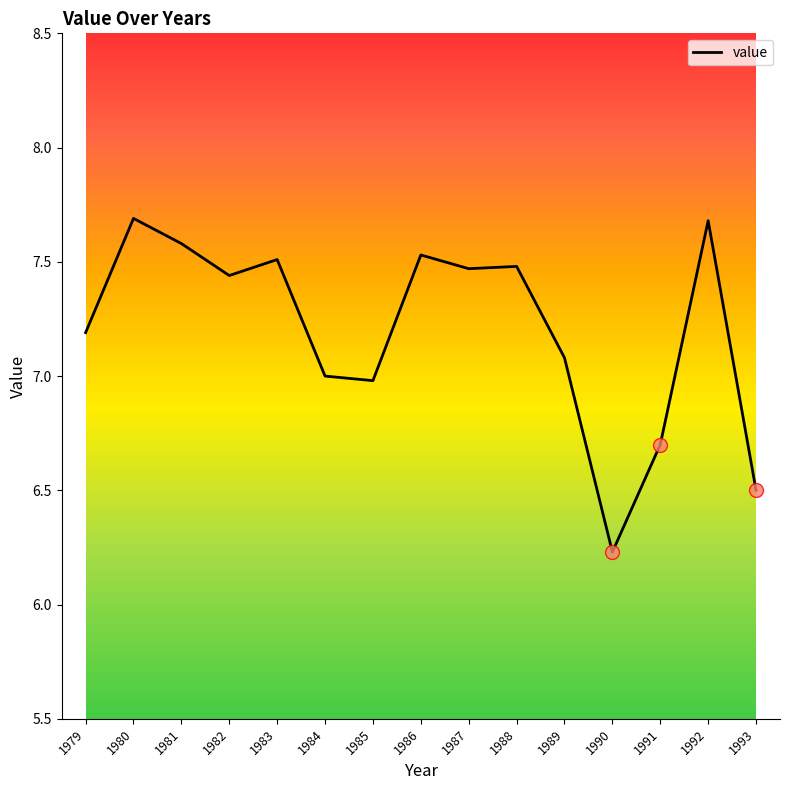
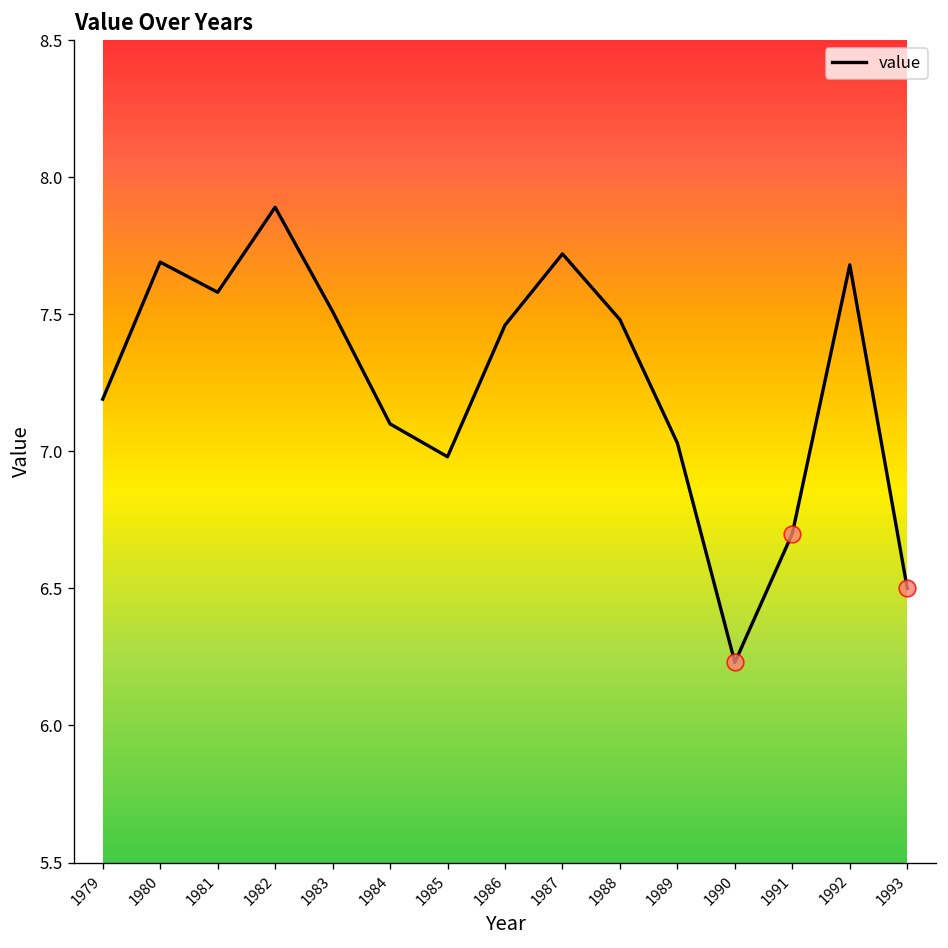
value, 1982: 7.44 -> 7.89
value, 1984: 7.0 -> 7.1
value, 1986: 7.53 -> 7.46
value, 1987: 7.47 -> 7.72
value, 1989: 7.08 -> 7.03
